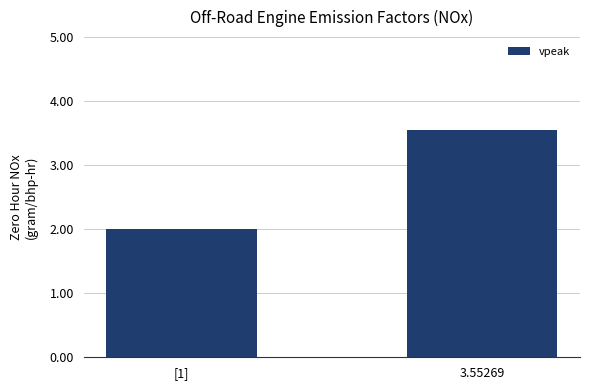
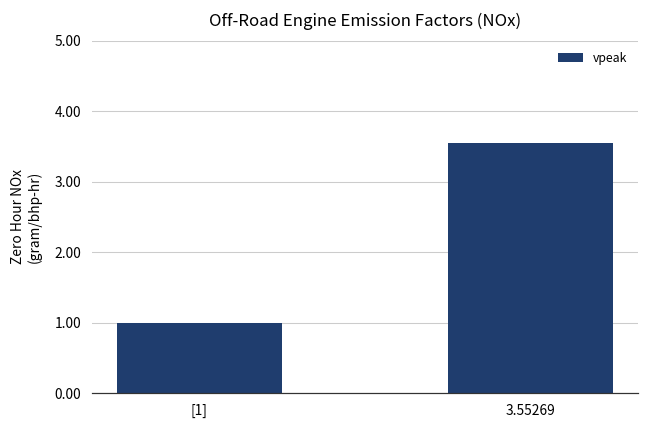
[1]: 2 -> 1
